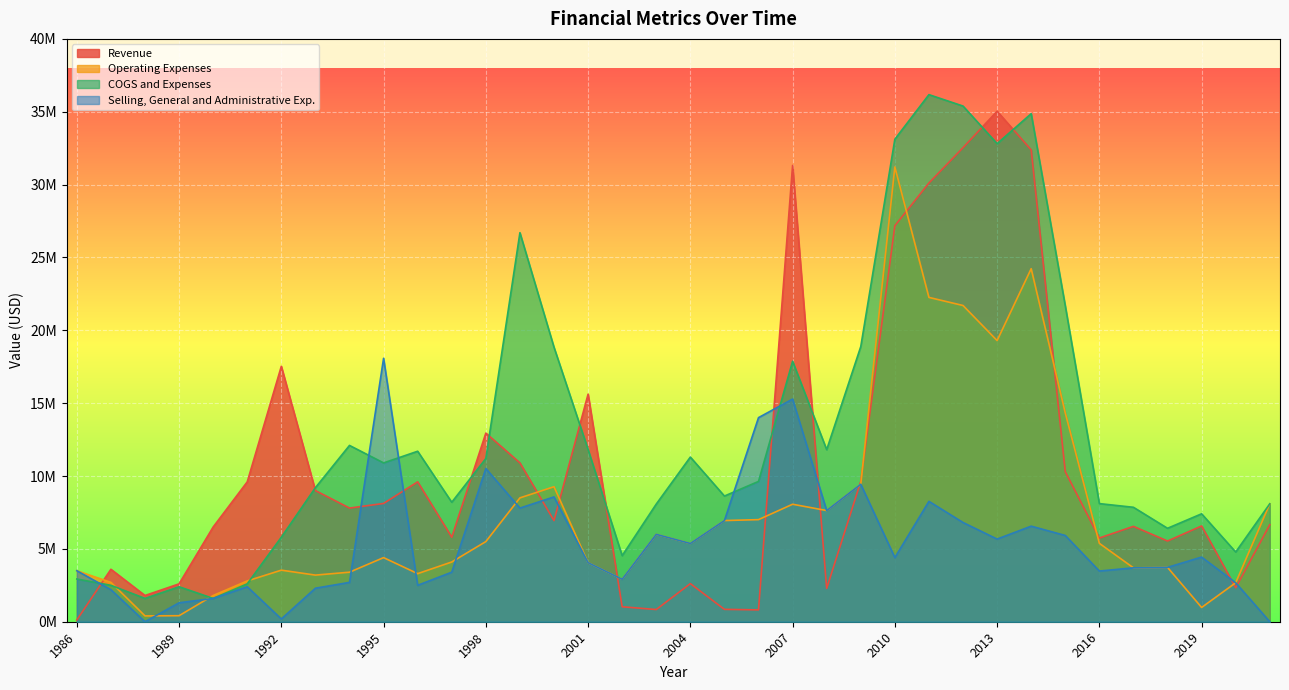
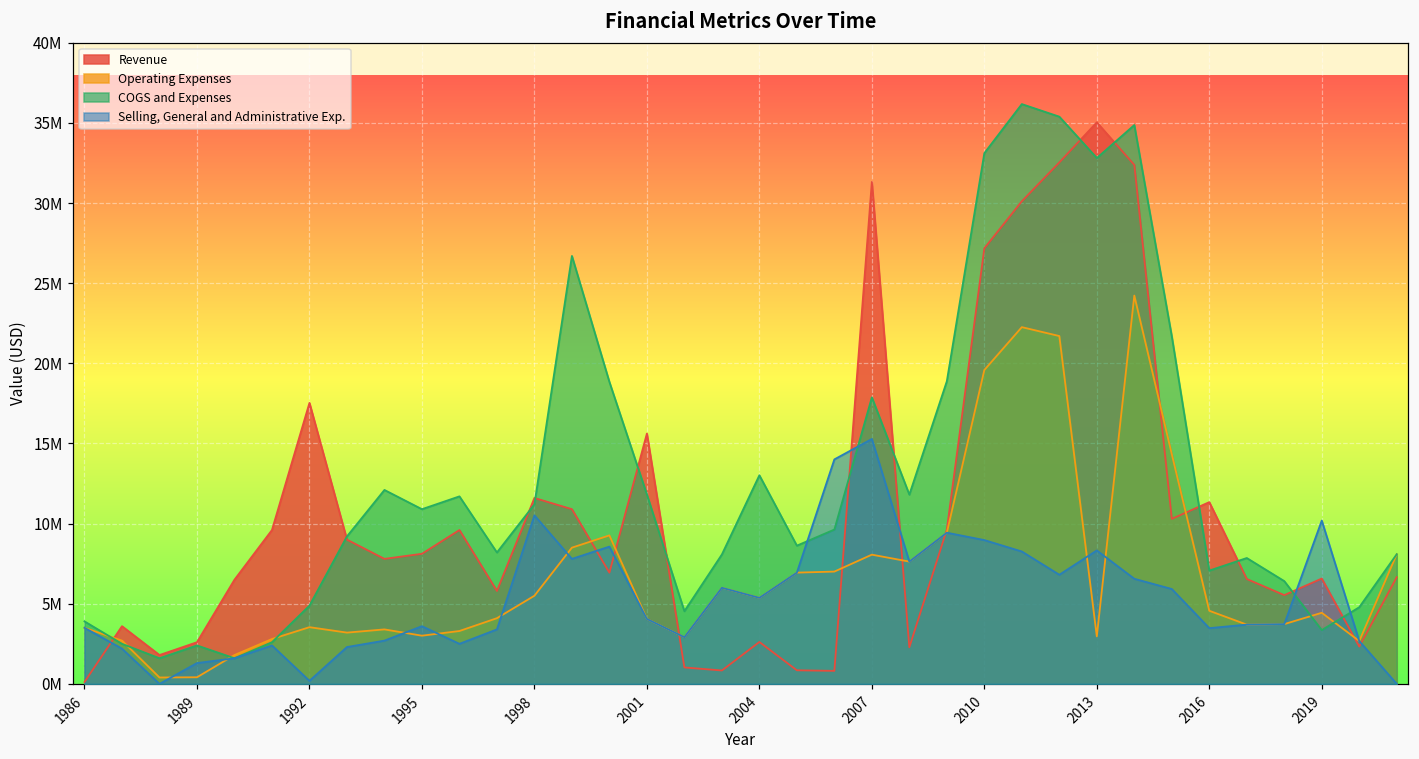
COGS and Expenses, 1986: 2900000 -> 3900000
COGS and Expenses, 1992: 5800000 -> 4900000
Operating Expenses, 1995: 4400000 -> 3000000
Selling, General and Administrative Exp., 1995: 18100000 -> 3600000
Revenue, 1998: 12900000 -> 11600000
COGS and Expenses, 2004: 11300000 -> 13000000
Operating Expenses, 2010: 31200000 -> 19600000
Selling, General and Administrative Exp., 2010: 4400000 -> 9000000
Operating Expenses, 2013: 19300000 -> 3000000
Selling, General and Administrative Exp., 2013: 5700000 -> 8300000
Revenue, 2016: 5700000 -> 11300000
Operating Expenses, 2016: 5400000 -> 4600000
COGS and Expenses, 2016: 8100000 -> 7100000
Operating Expenses, 2019: 1000000 -> 4400000
COGS and Expenses, 2019: 7400000 -> 3400000
Selling, General and Administrative Exp., 2019: 4400000 -> 10200000
